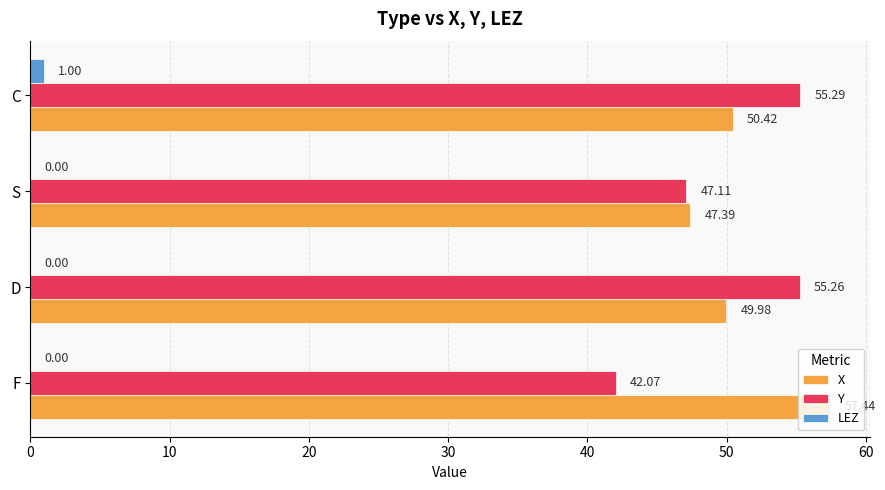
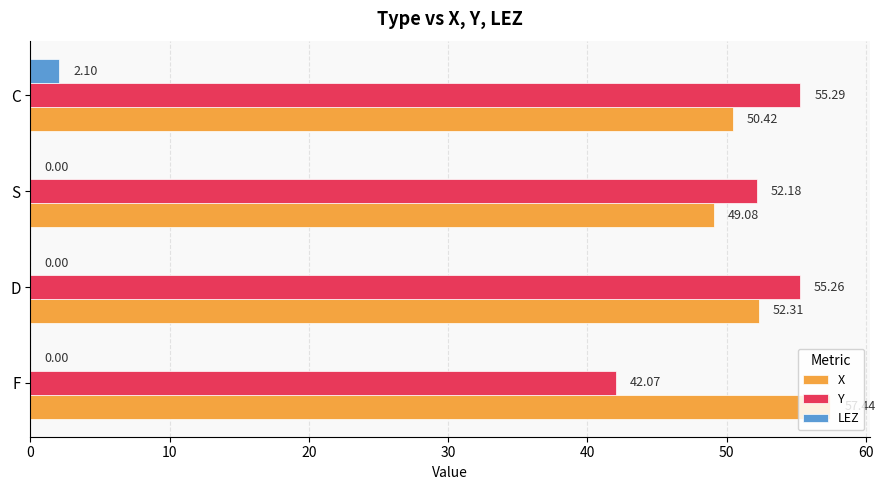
LEZ, C: 1.00 -> 2.10
Y, S: 47.11 -> 52.18
X, S: 47.39 -> 49.08
X, D: 49.98 -> 52.31
